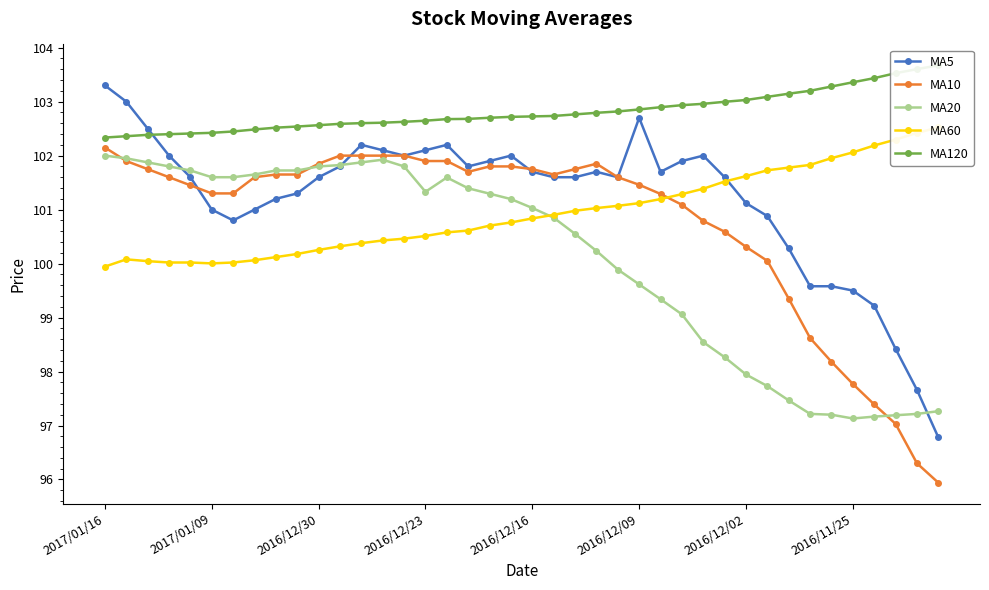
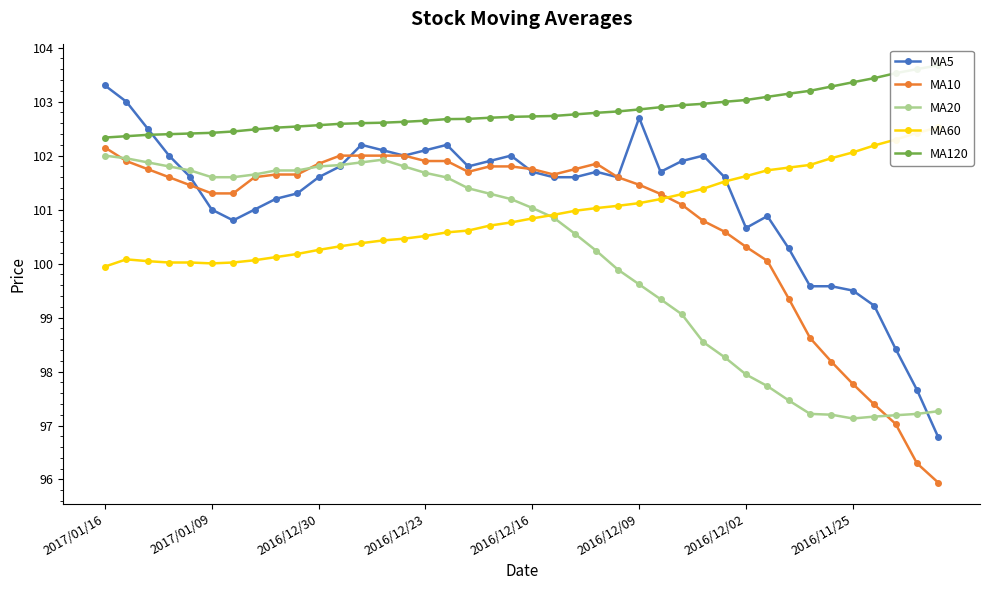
MA20, 2016/12/23: 101.3 -> 101.7
MA5, 2016/12/02: 101.1 -> 100.7
